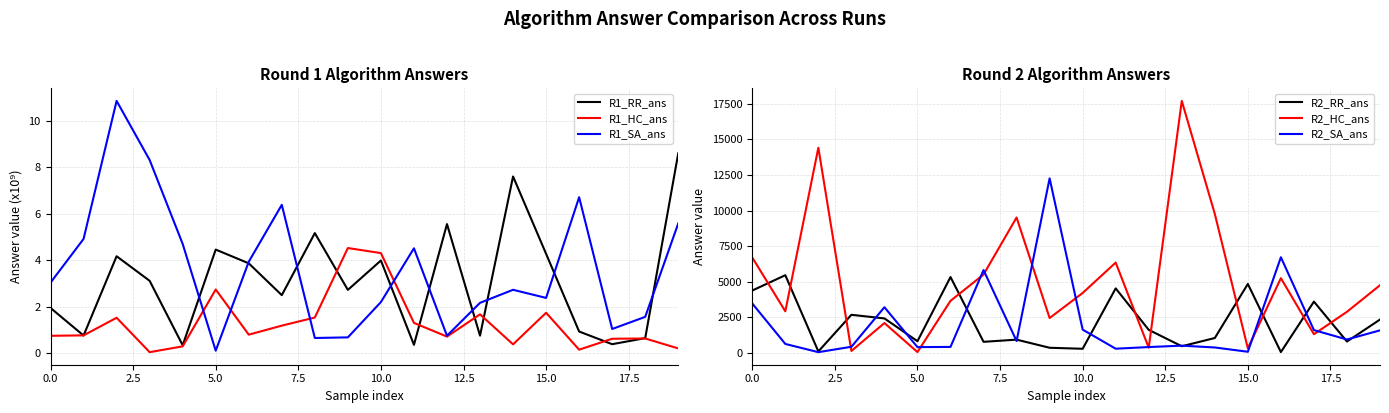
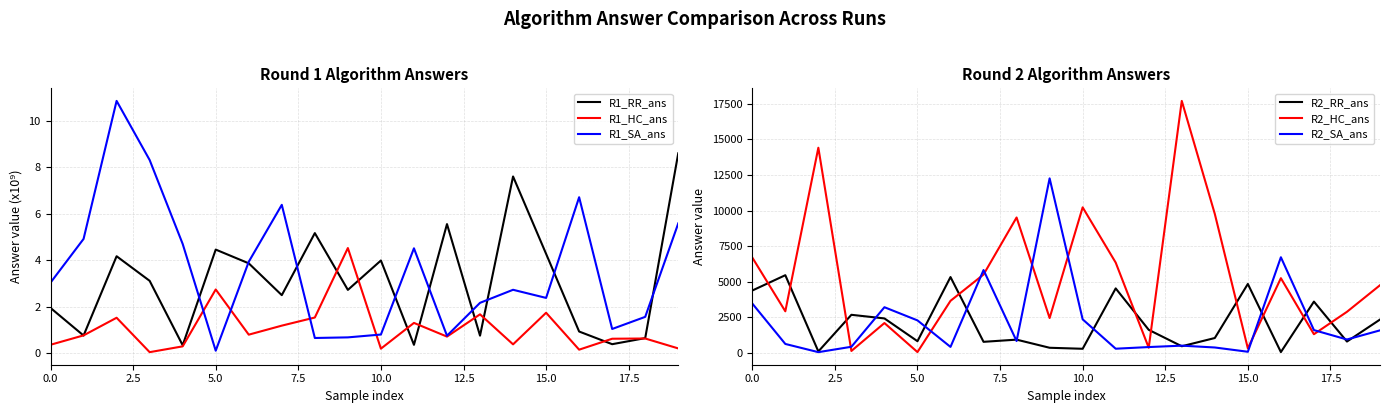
Round 1 Algorithm Answers, R1_HC_ans, 0.0: 0.7 -> 0.4
Round 1 Algorithm Answers, R1_HC_ans, 10.0: 4.3 -> 0.2
Round 1 Algorithm Answers, R1_SA_ans, 10.0: 2.2 -> 0.8
Round 2 Algorithm Answers, R2_SA_ans, 5.0: 400 -> 2300
Round 2 Algorithm Answers, R2_HC_ans, 10.0: 4200 -> 10200
Round 2 Algorithm Answers, R2_SA_ans, 10.0: 1600 -> 2400
